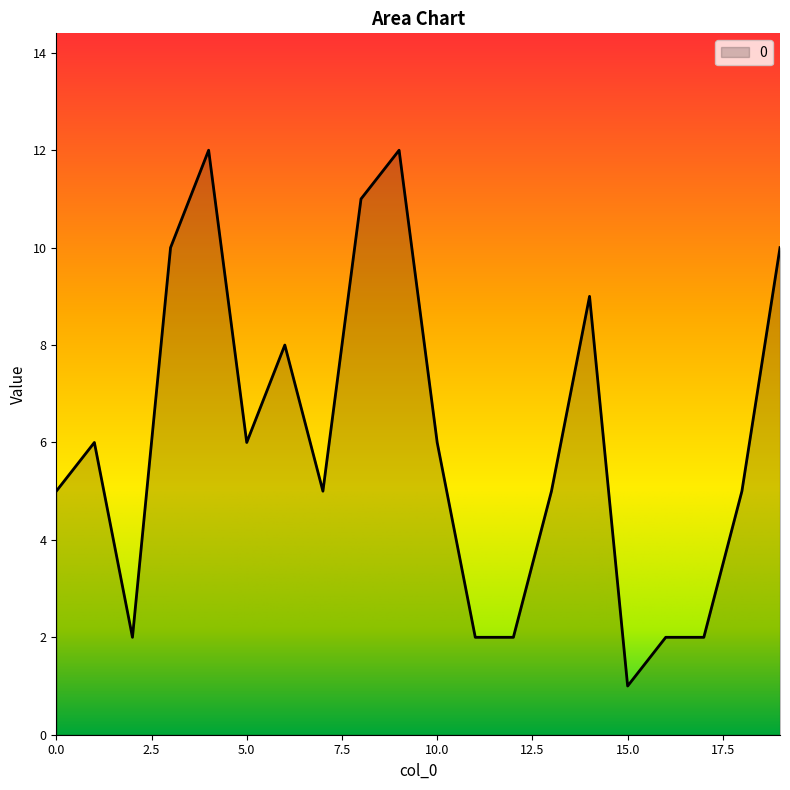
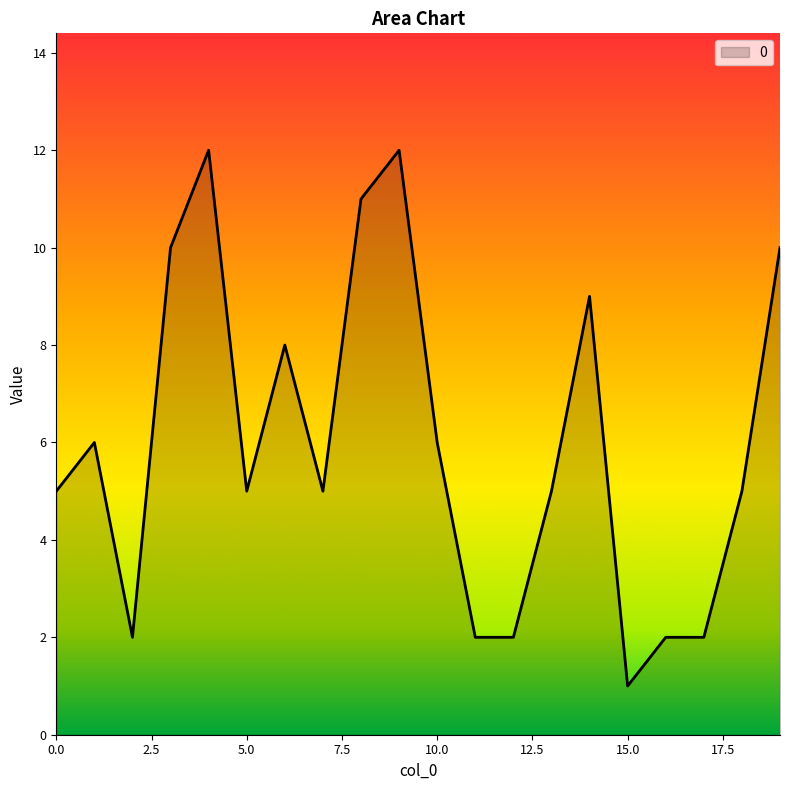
5.0: 6 -> 5
